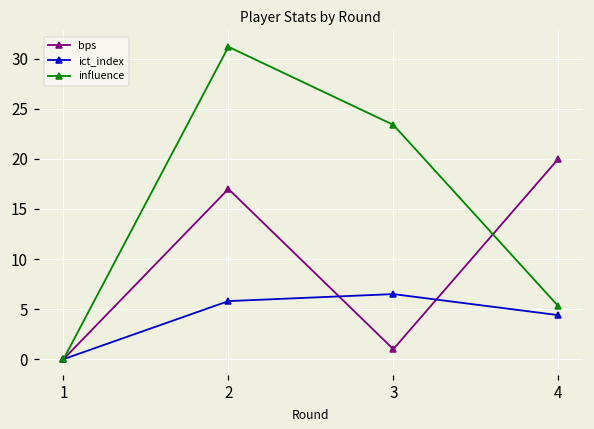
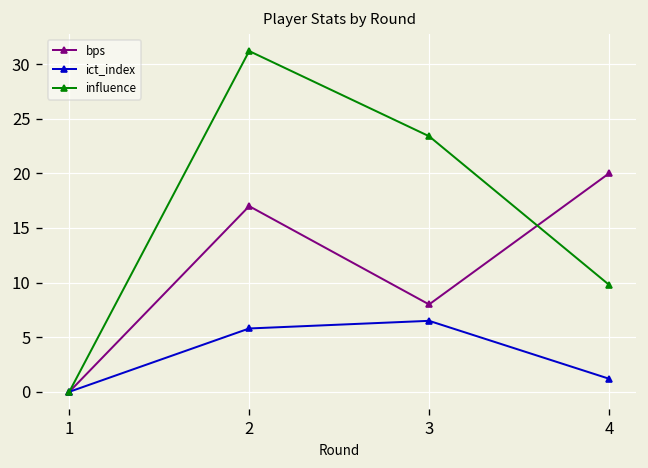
bps, 3: 1 -> 8
ict_index, 4: 4 -> 1
influence, 4: 5 -> 10
